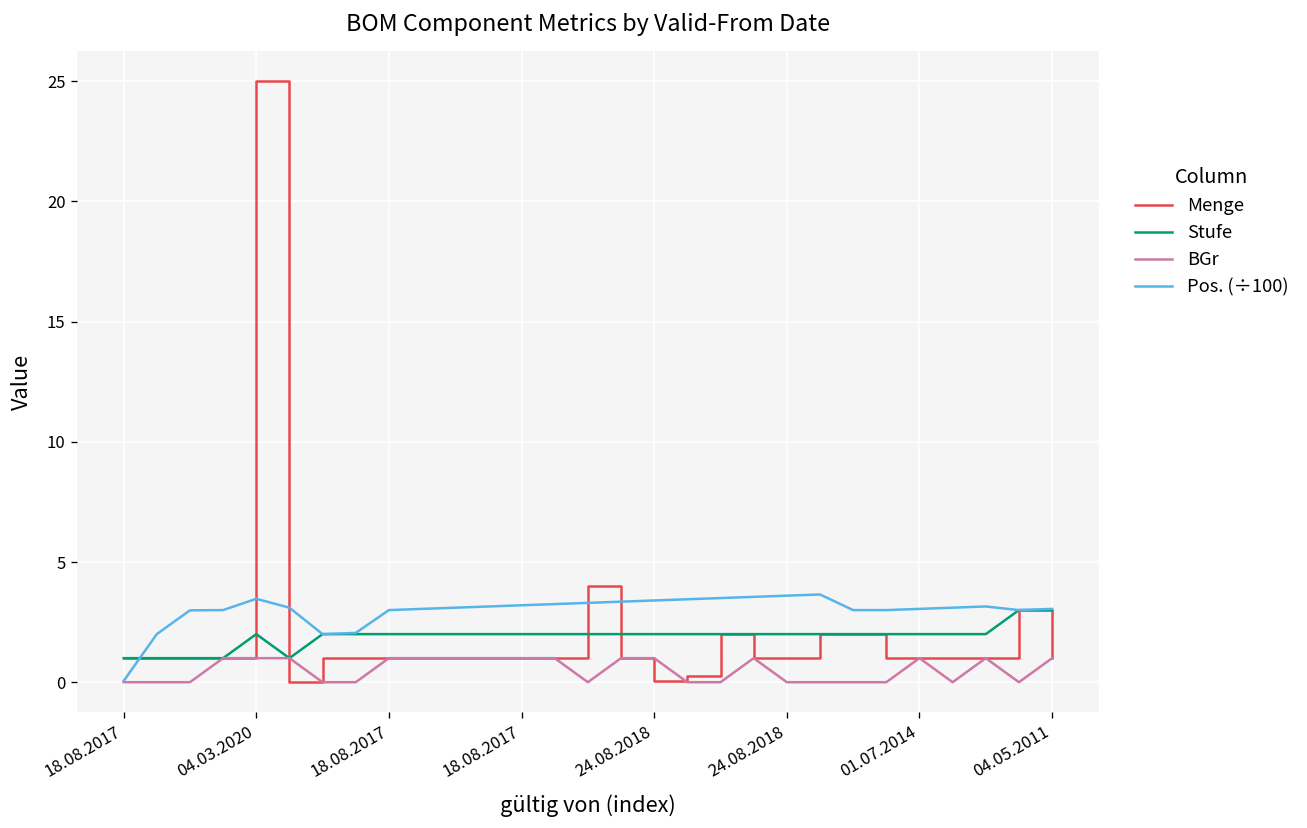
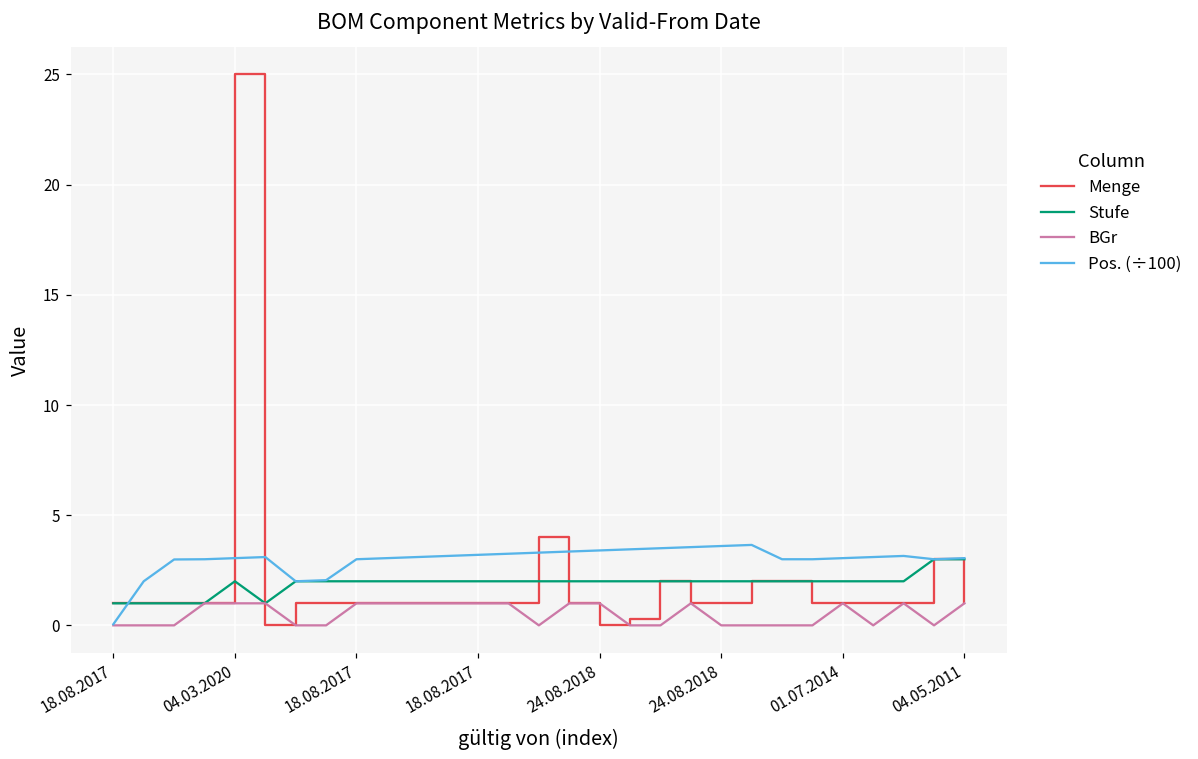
Pos. (÷100), 04.03.2020: 3.5 -> 3.1
